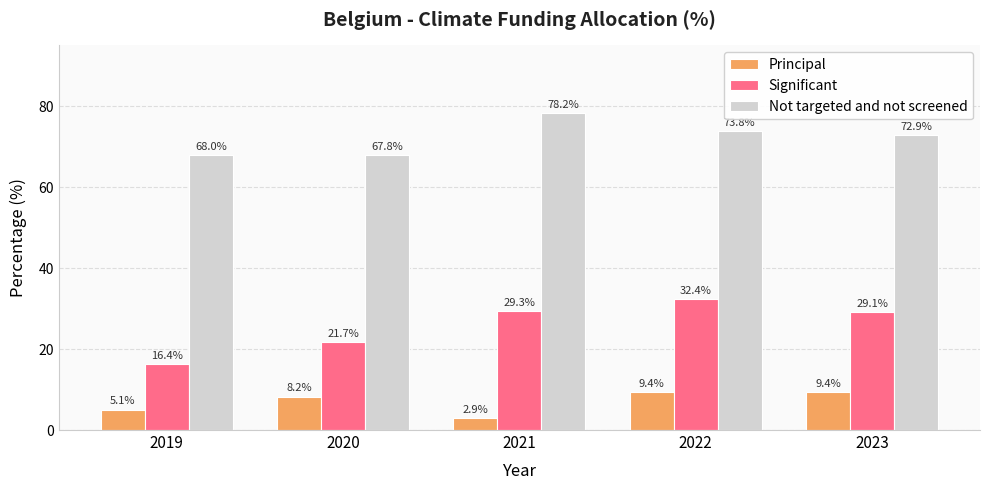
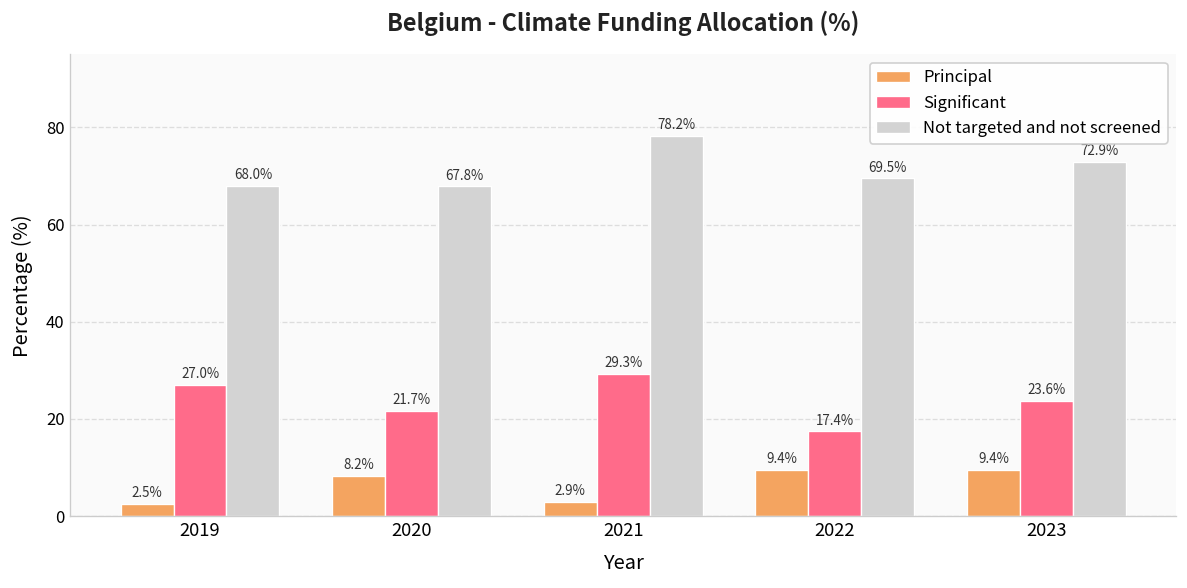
Principal, 2019: 5.1% -> 2.5%
Significant, 2019: 16.4% -> 27.0%
Significant, 2022: 32.4% -> 17.4%
Not targeted and not screened, 2022: 74 -> 69
Significant, 2023: 29.1% -> 23.6%
